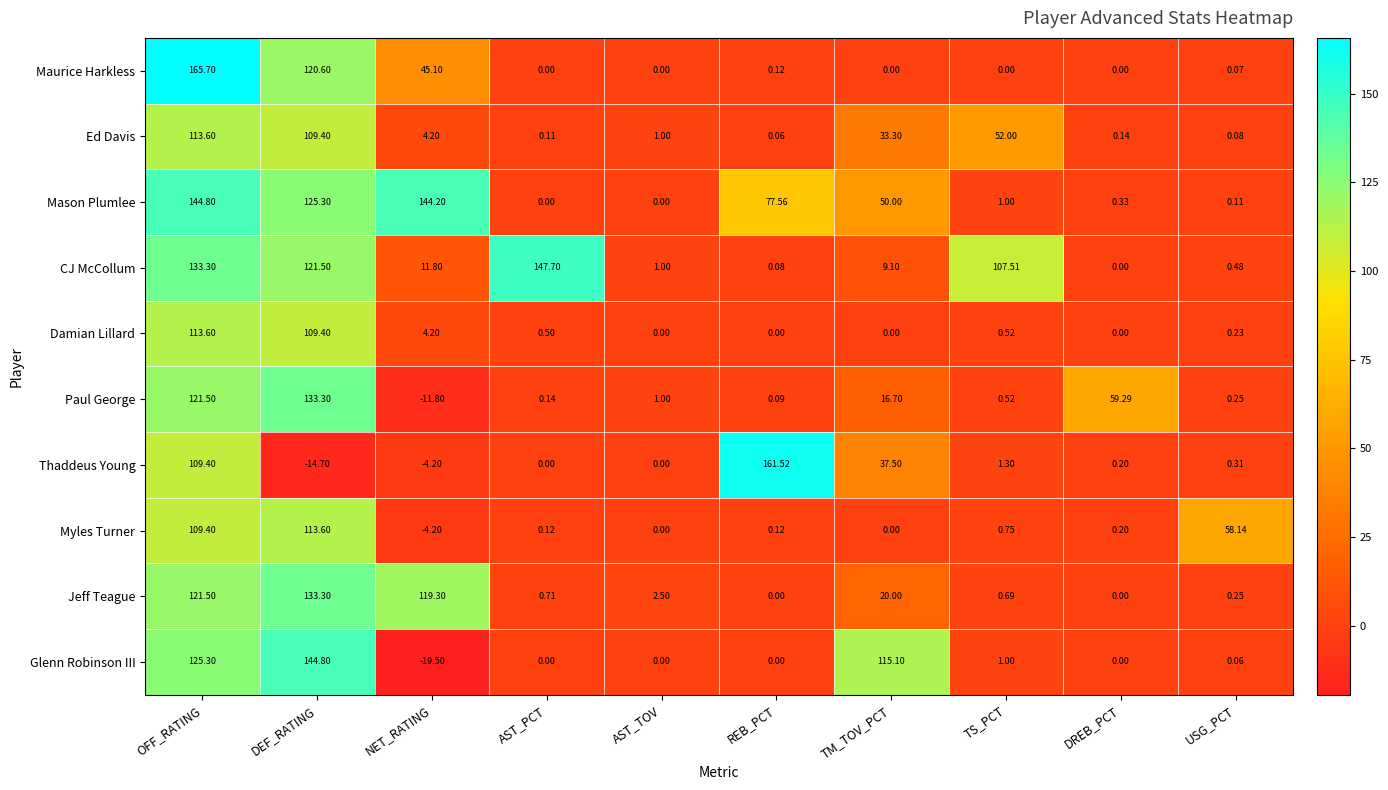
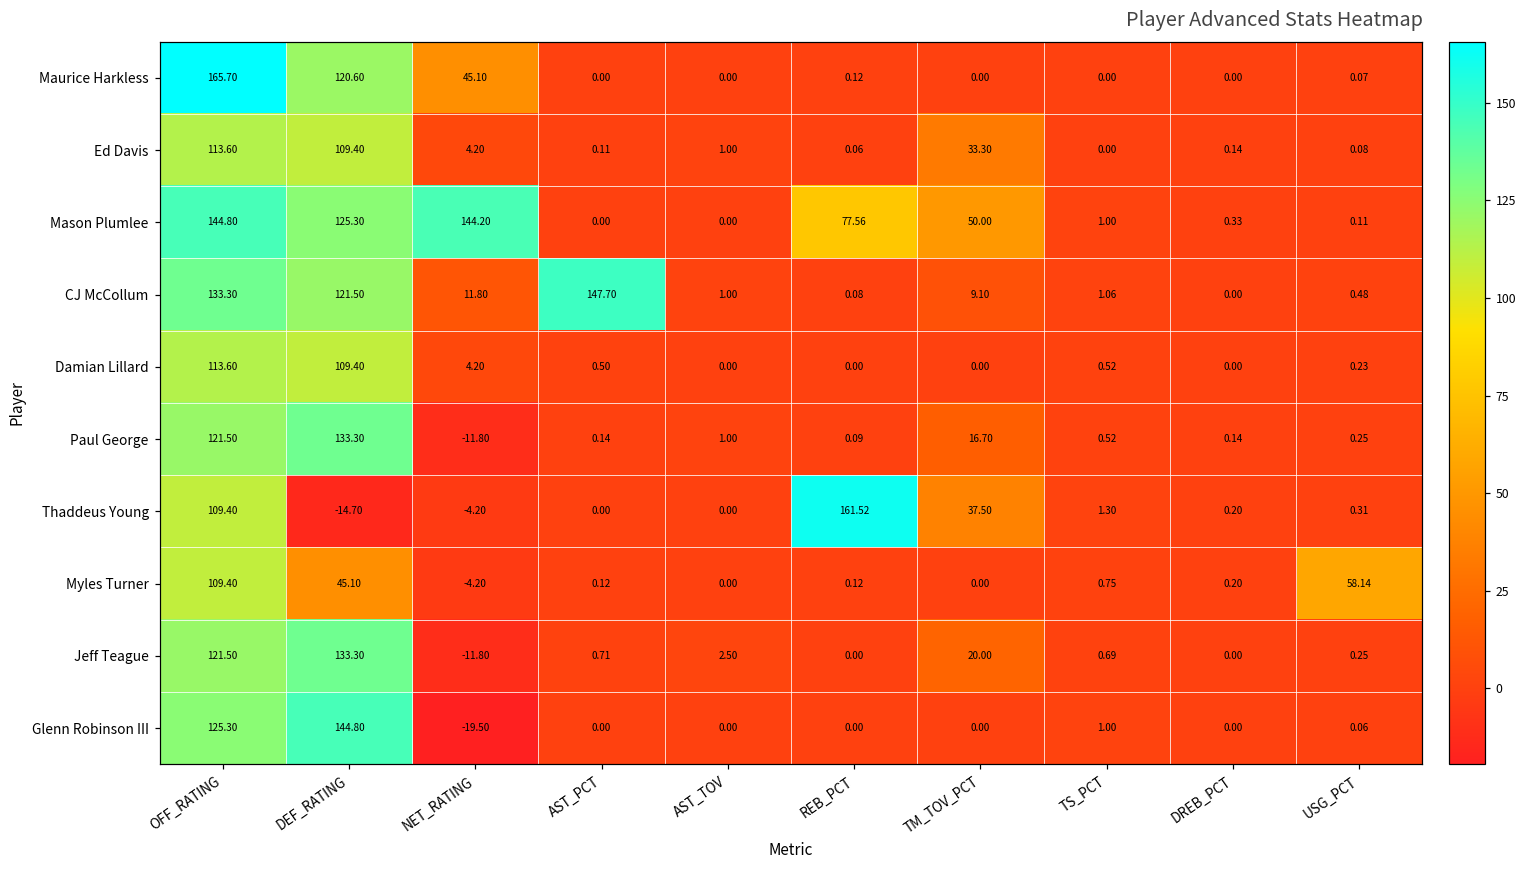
Ed Davis, TS_PCT: 52.00 -> 0.00
CJ McCollum, TS_PCT: 107.51 -> 1.06
Paul George, DREB_PCT: 59.29 -> 0.14
Myles Turner, DEF_RATING: 113.60 -> 45.10
Jeff Teague, NET_RATING: 119.30 -> -11.80
Glenn Robinson III, TM_TOV_PCT: 115.10 -> 0.00
